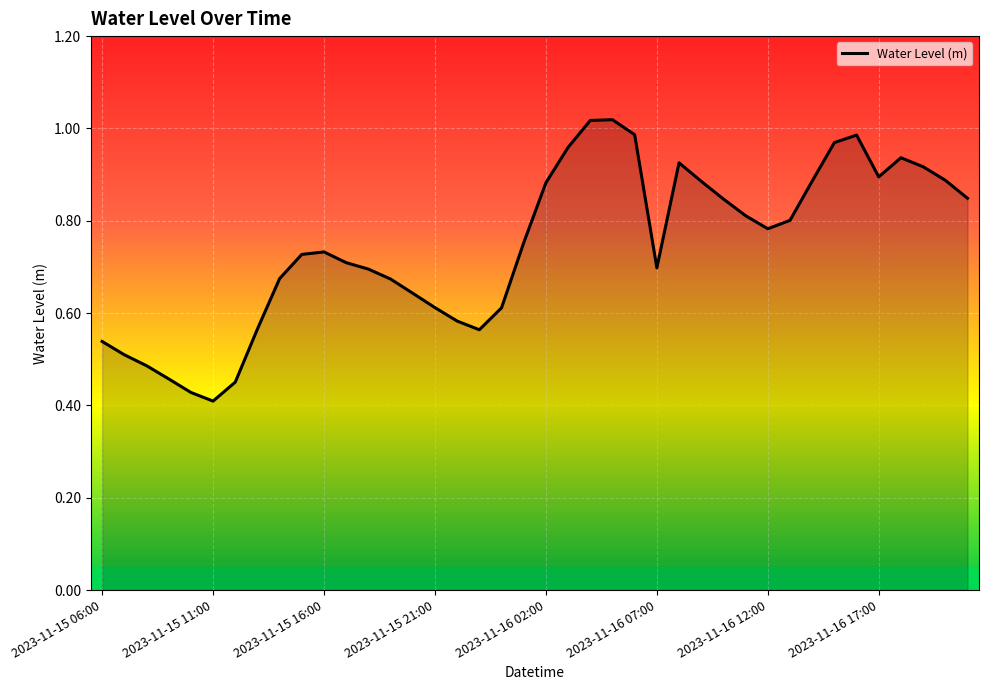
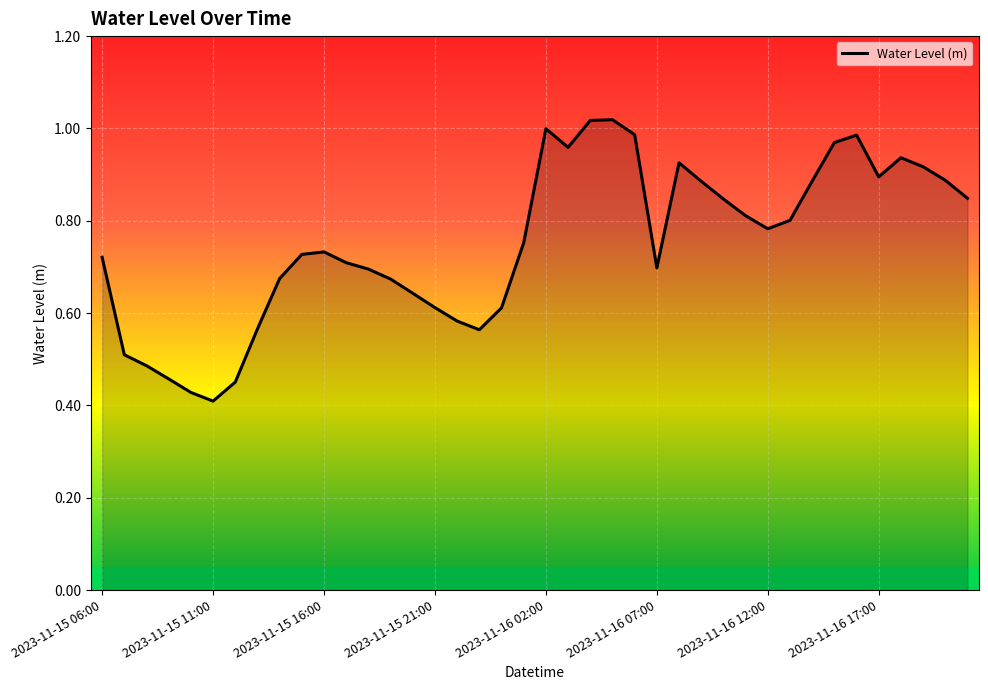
2023-11-15 06:00: 0.54 -> 0.72
2023-11-16 02:00: 0.88 -> 1.00
